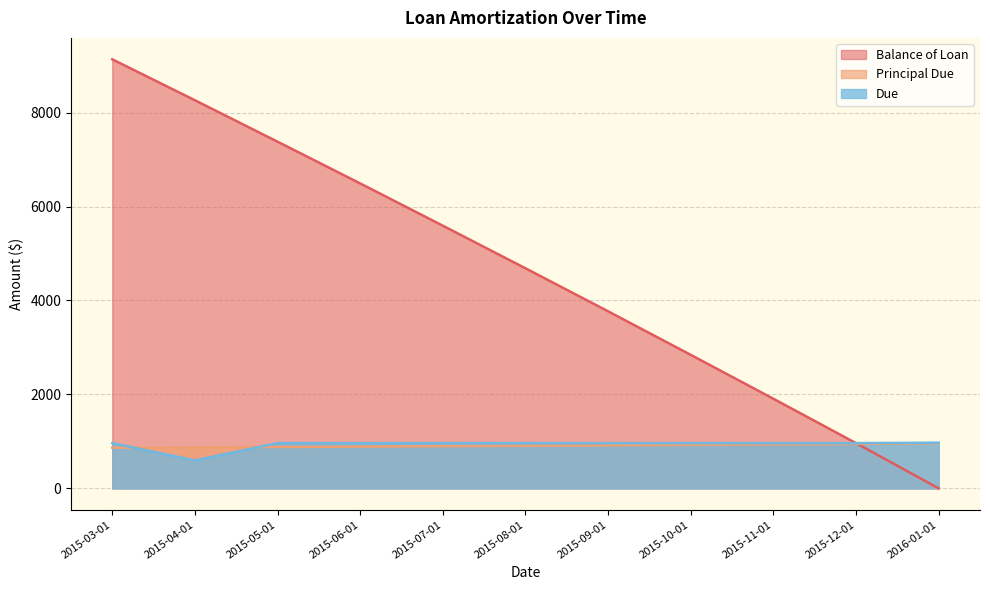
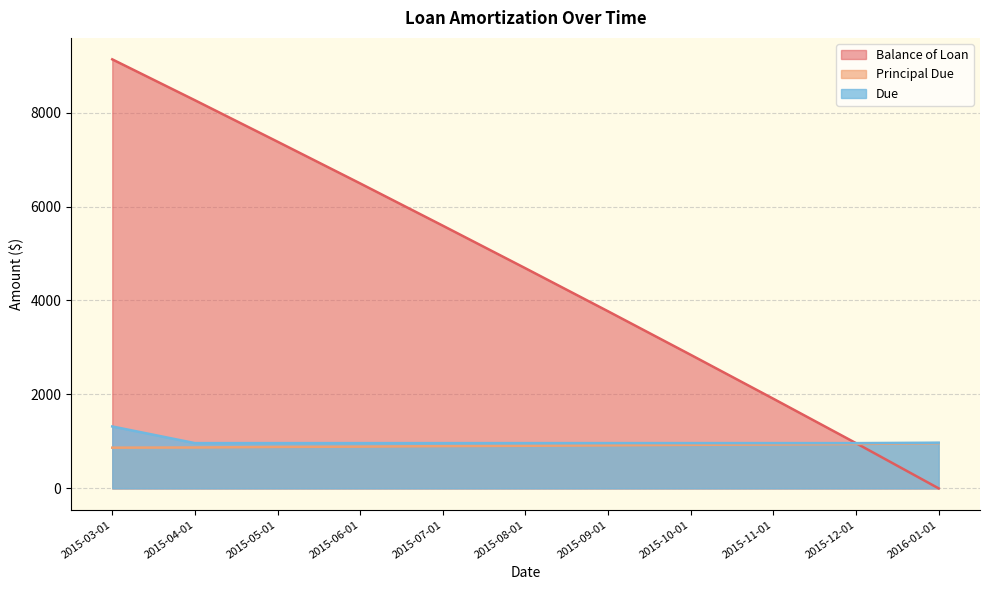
Due, 2015-03-01: 1000 -> 1300
Due, 2015-04-01: 600 -> 1000
